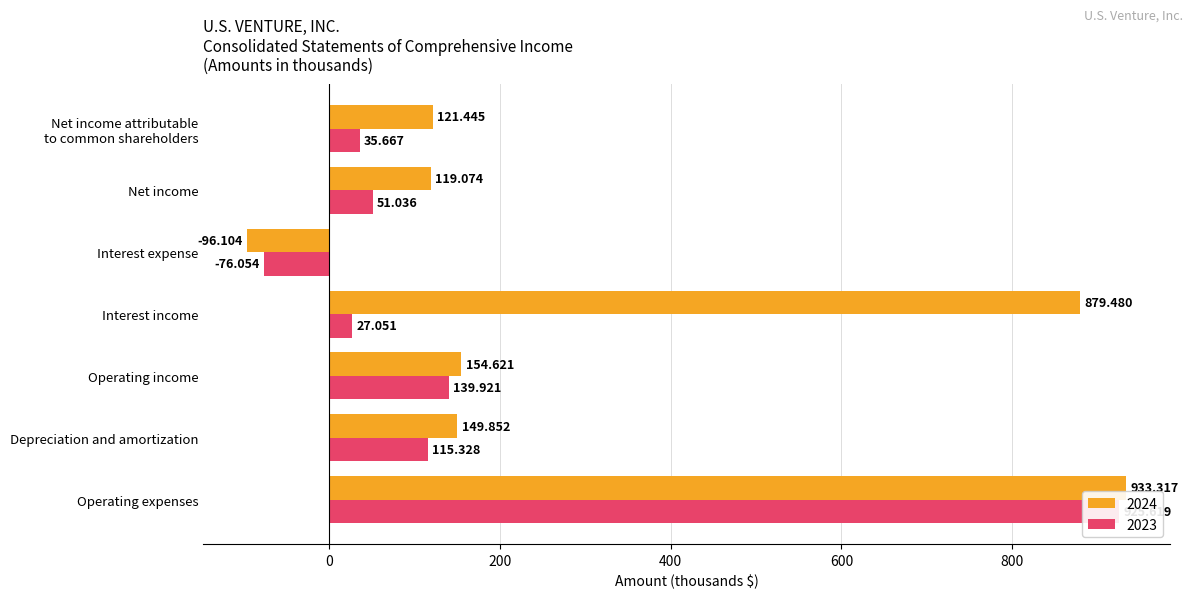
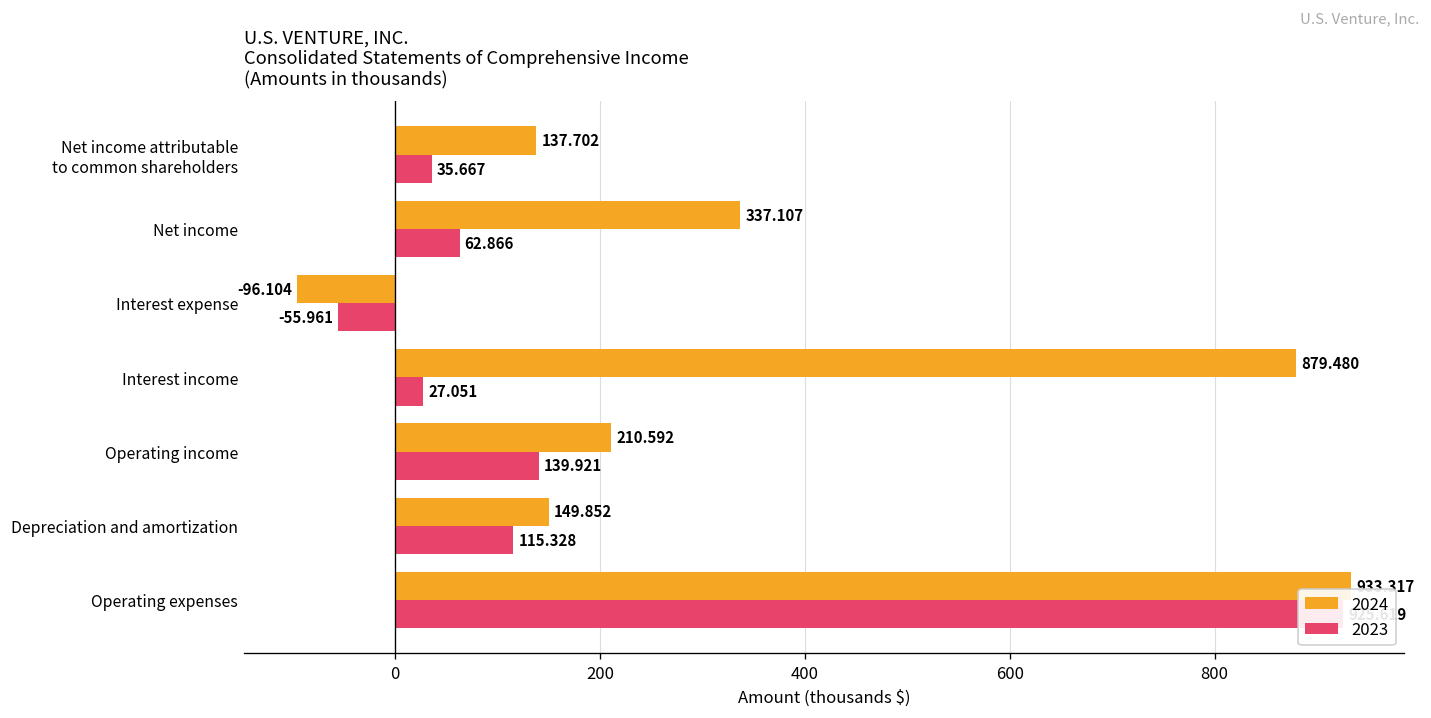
2024, Net income attributable to common shareholders: 121.445 -> 137.702
2024, Net income: 119.074 -> 337.107
2023, Net income: 51.036 -> 62.866
2023, Interest expense: -76.054 -> -55.961
2024, Operating income: 154.621 -> 210.592
